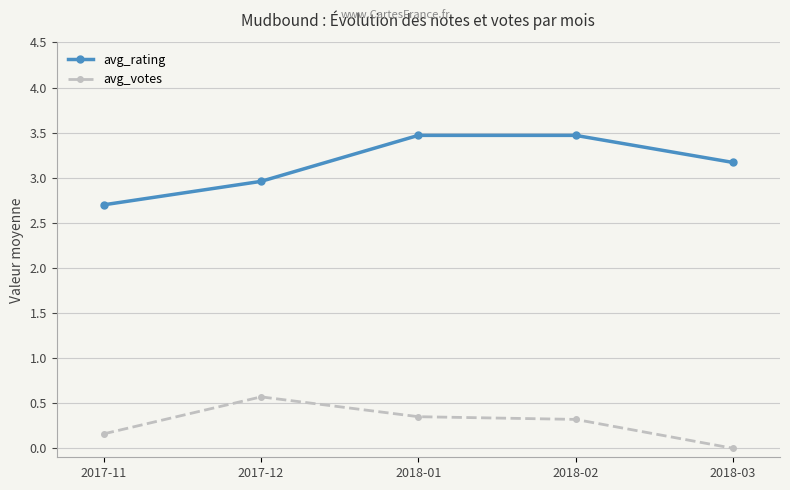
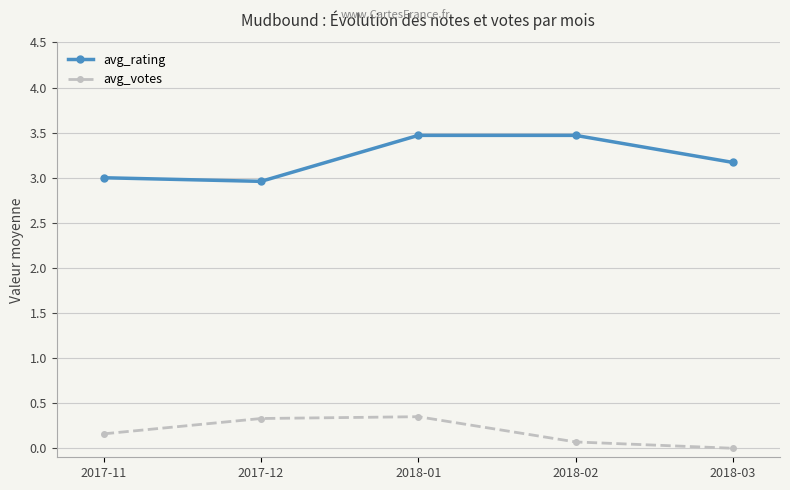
avg_rating, 2017-11: 2.7 -> 3.0
avg_votes, 2017-12: 0.6 -> 0.3
avg_votes, 2018-02: 0.3 -> 0.1
